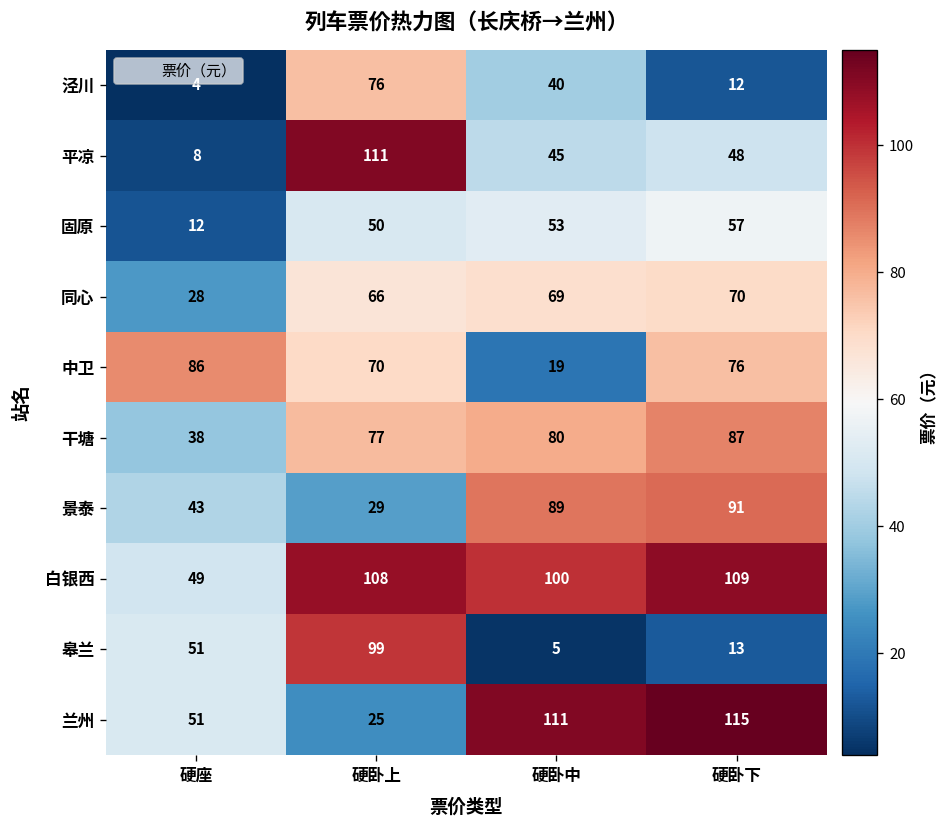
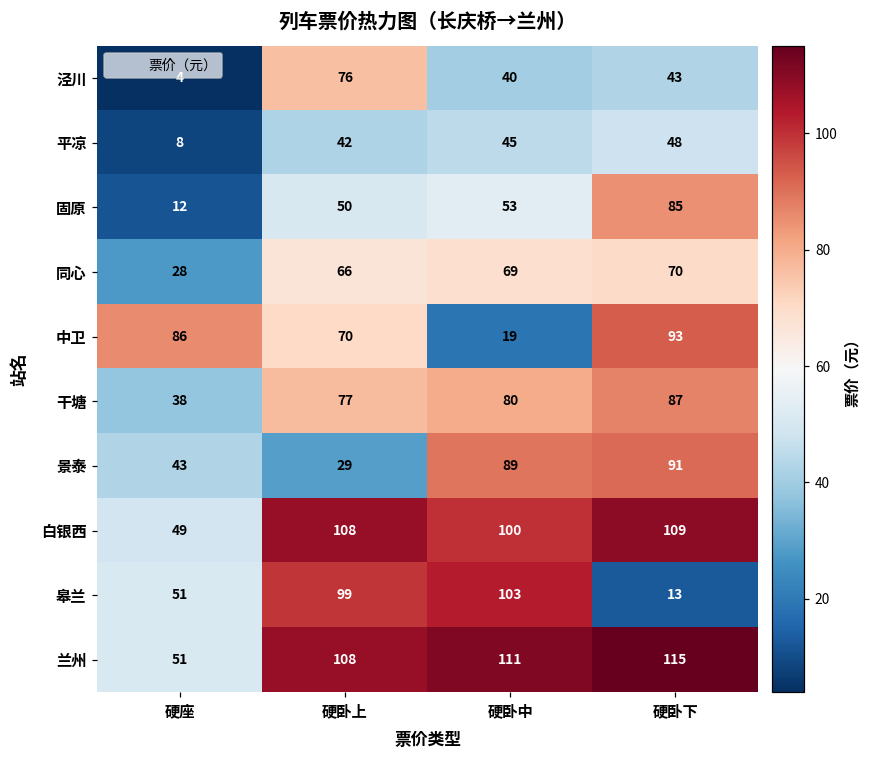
泾川, 硬卧下: 12 -> 43
平凉, 硬卧上: 111 -> 42
固原, 硬卧下: 57 -> 85
中卫, 硬卧下: 76 -> 93
皋兰, 硬卧中: 5 -> 103
兰州, 硬卧上: 25 -> 108
